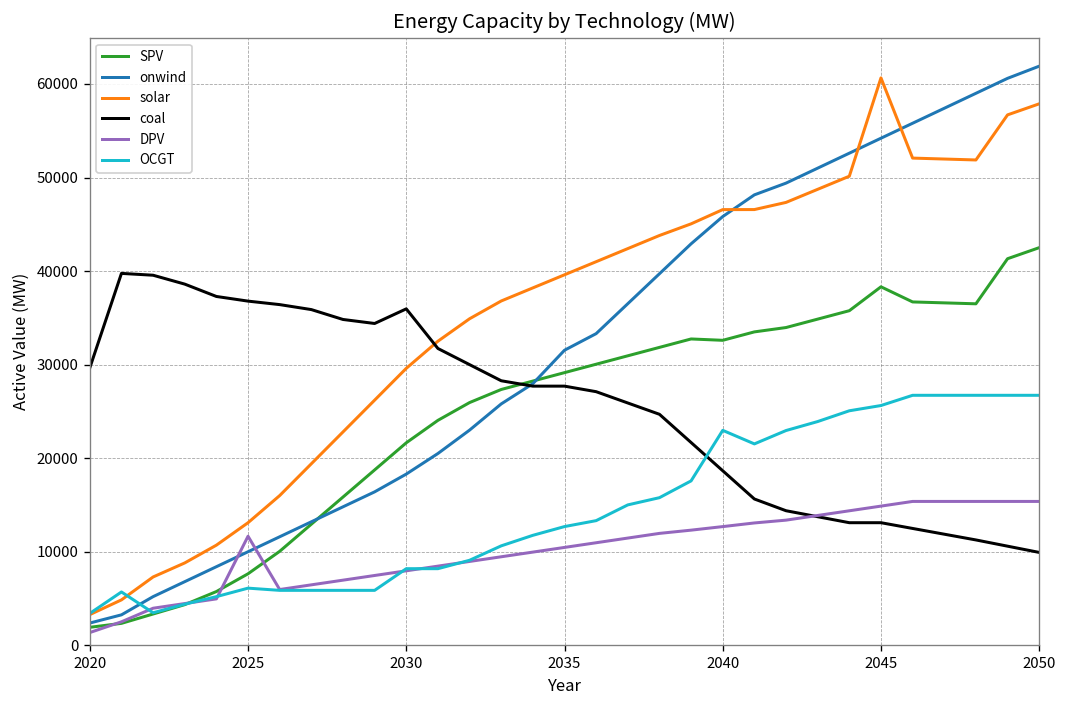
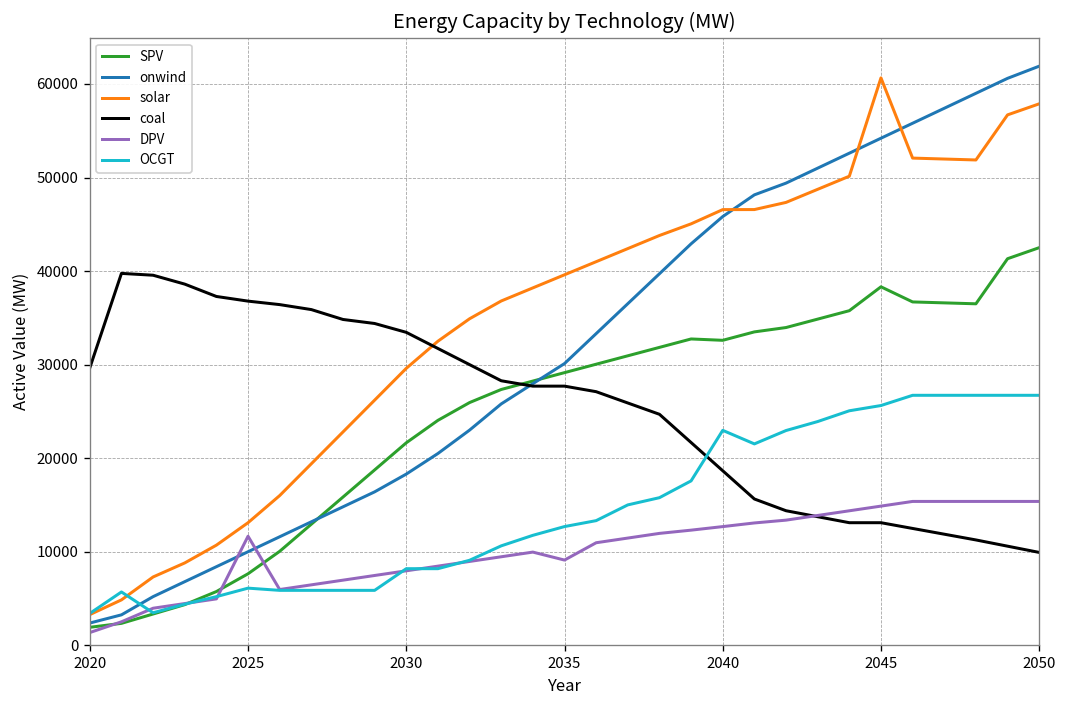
coal, 2030: 36000 -> 33000
onwind, 2035: 32000 -> 30000
DPV, 2035: 10000 -> 9000
